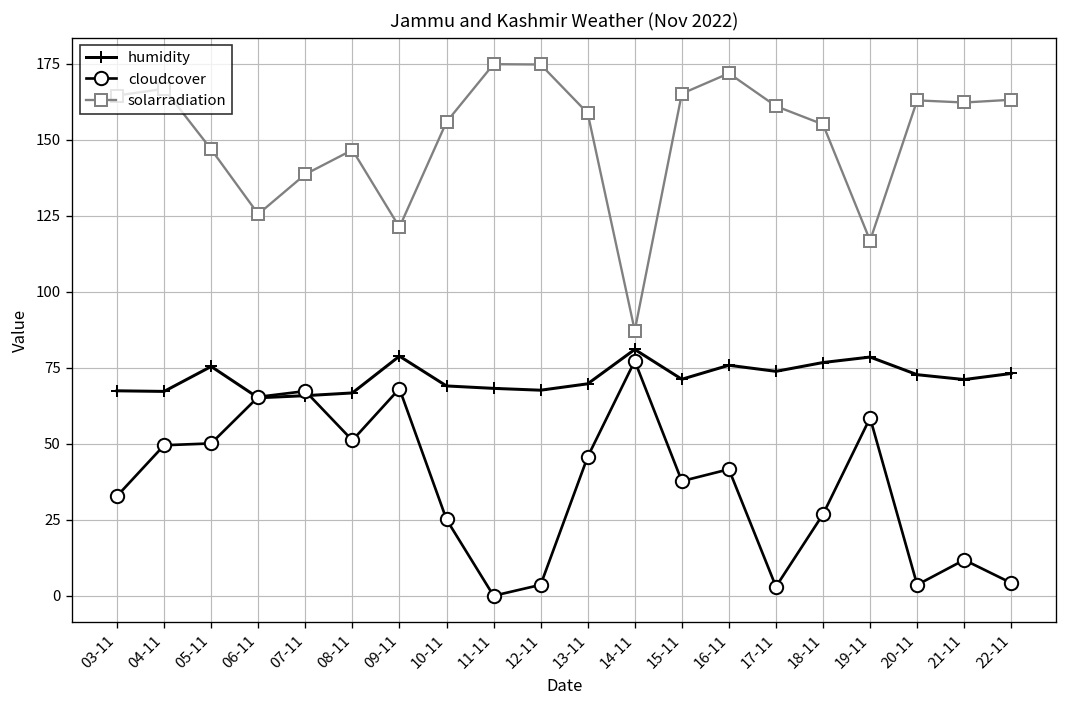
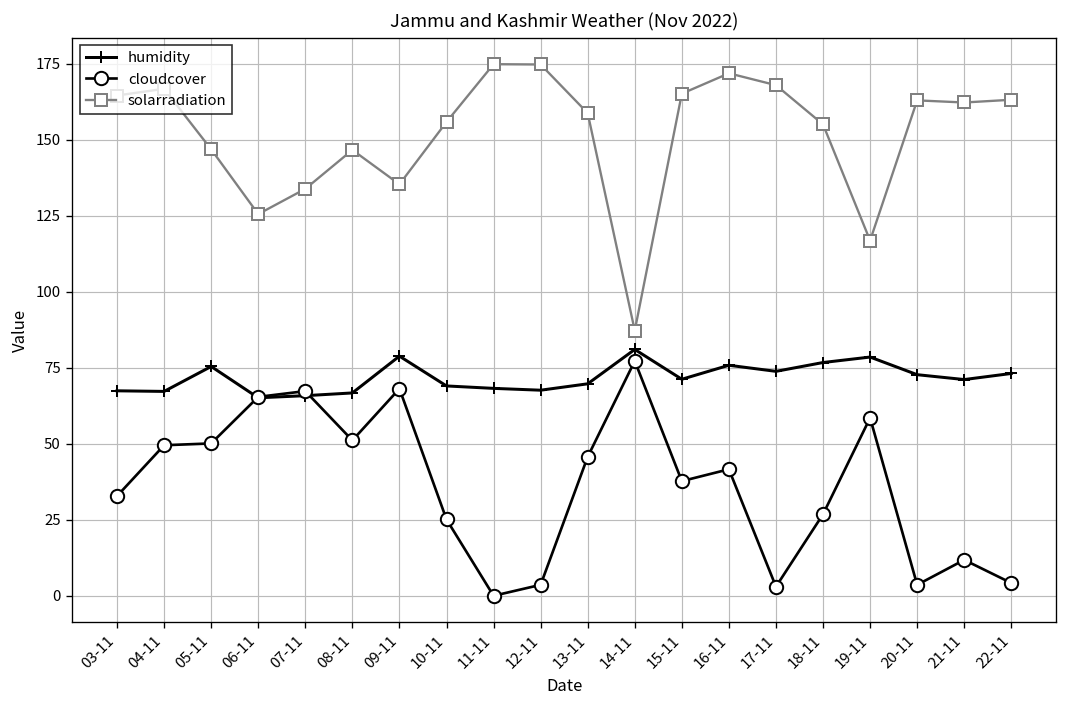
solarradiation, 07-11: 139 -> 134
solarradiation, 09-11: 121 -> 135
solarradiation, 17-11: 161 -> 168
